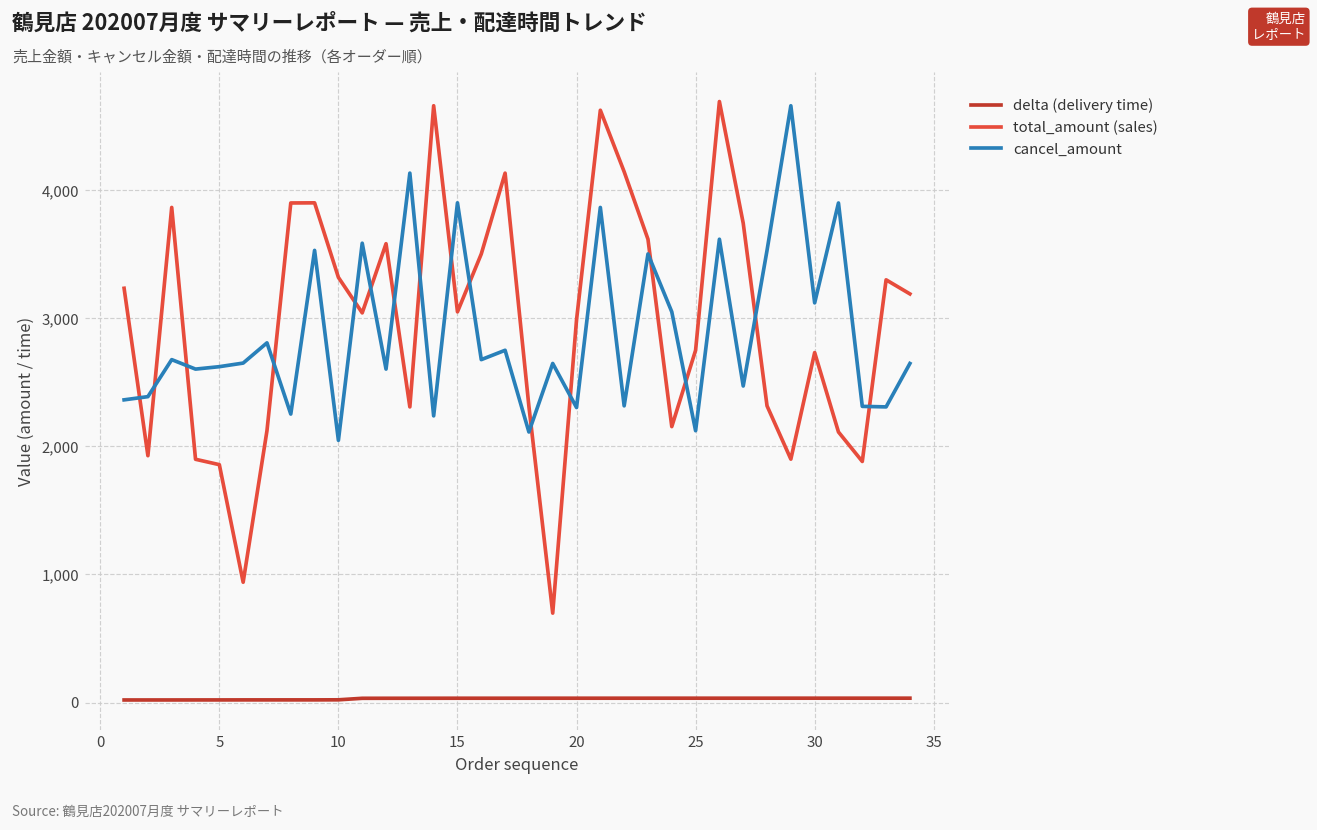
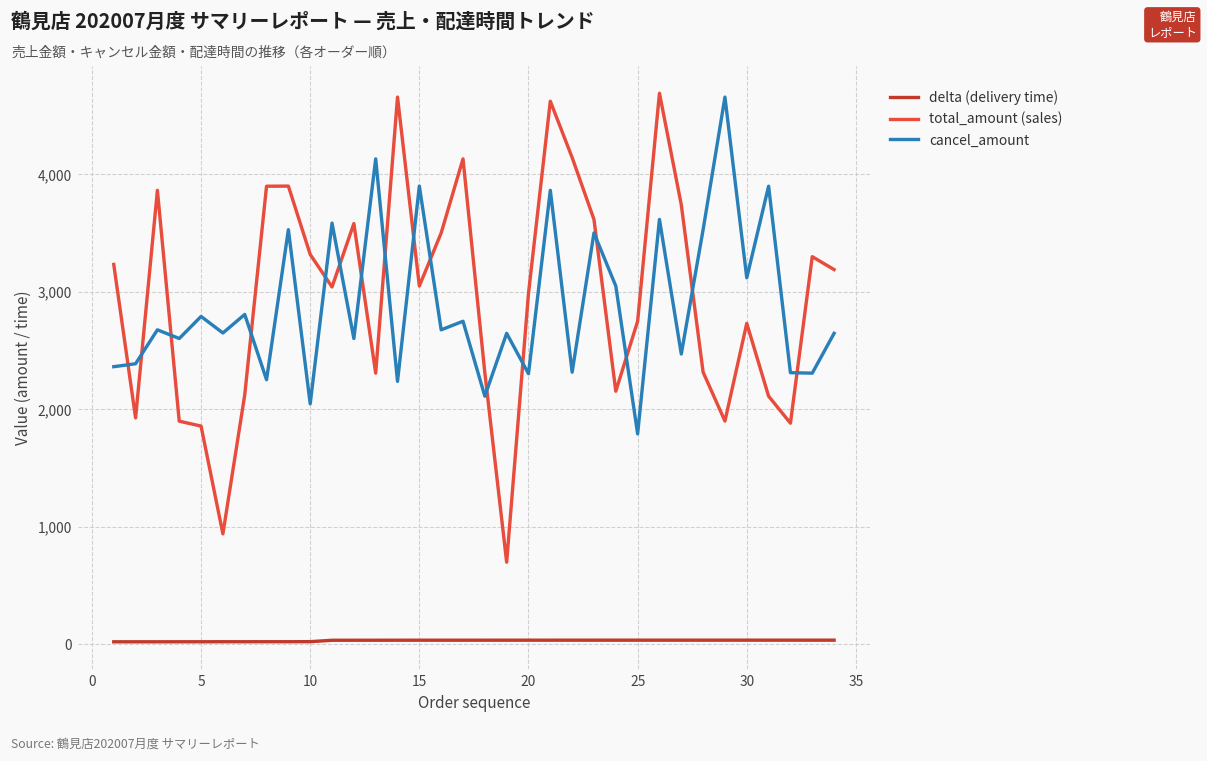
cancel_amount, 5: 2,620 -> 2,790
cancel_amount, 25: 2,120 -> 1,790
